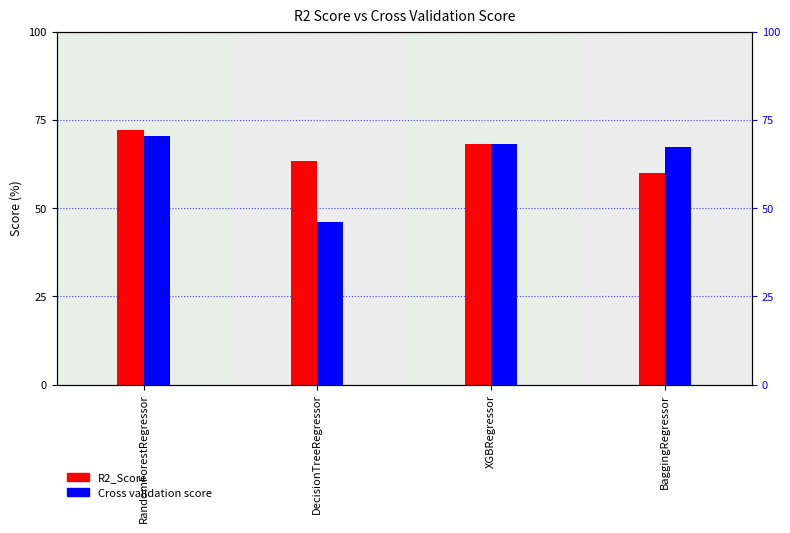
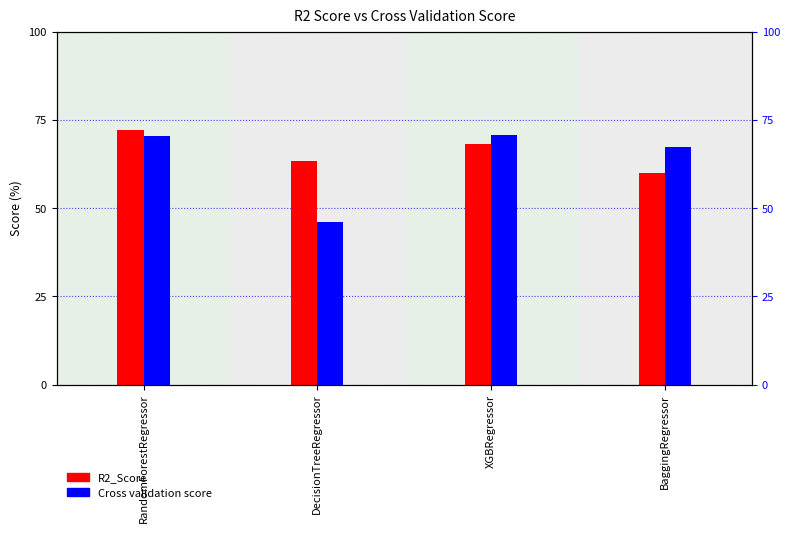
Cross validation score, XGBRegressor: 68 -> 71
